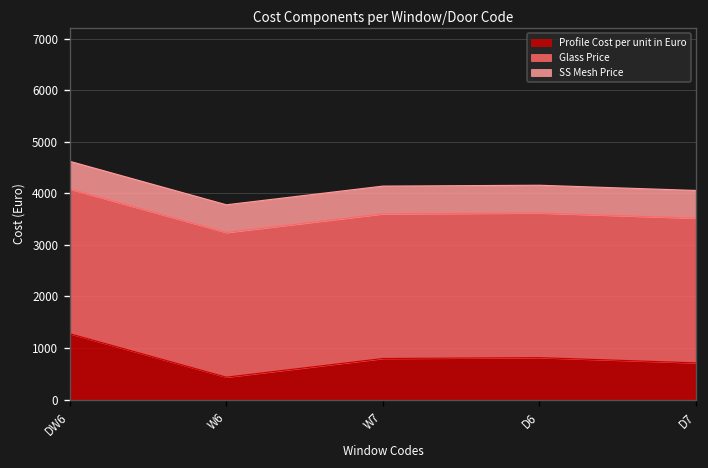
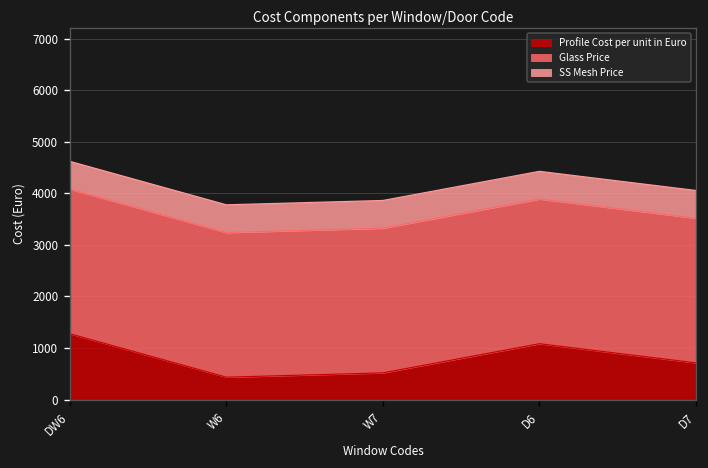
Profile Cost per unit in Euro, W7: 800 -> 500
Profile Cost per unit in Euro, D6: 800 -> 1100
